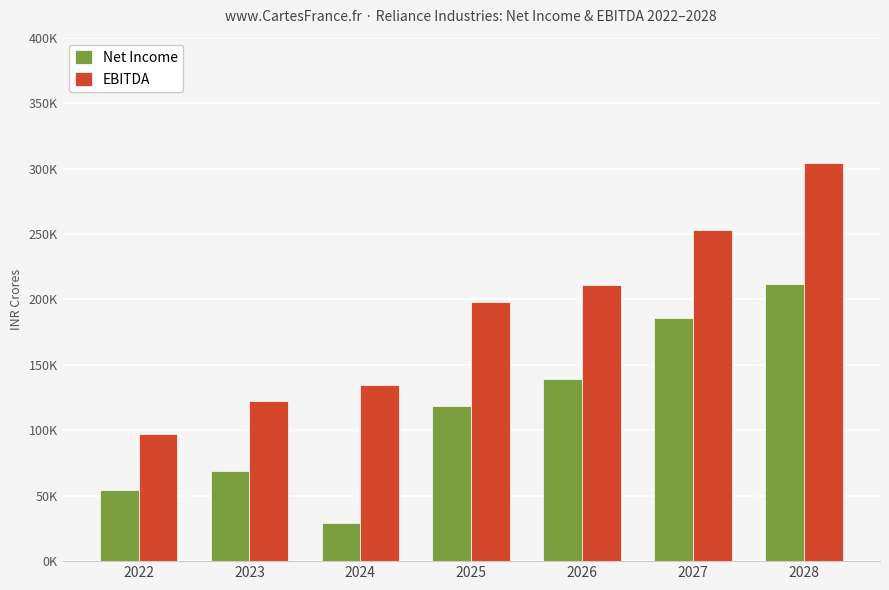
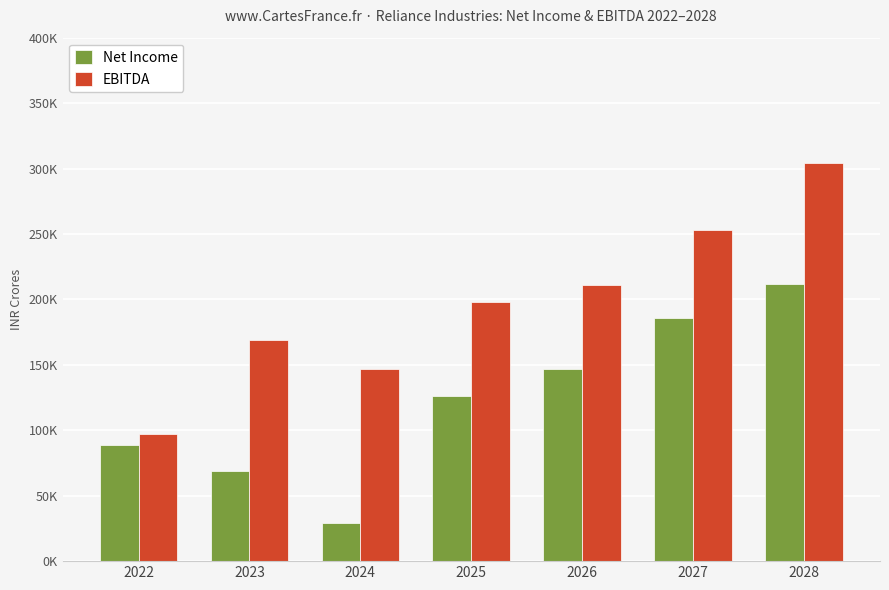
Net Income, 2022: 55000 -> 89000
EBITDA, 2023: 122000 -> 169000
EBITDA, 2024: 134000 -> 147000
Net Income, 2025: 118000 -> 126000
Net Income, 2026: 139000 -> 146000
